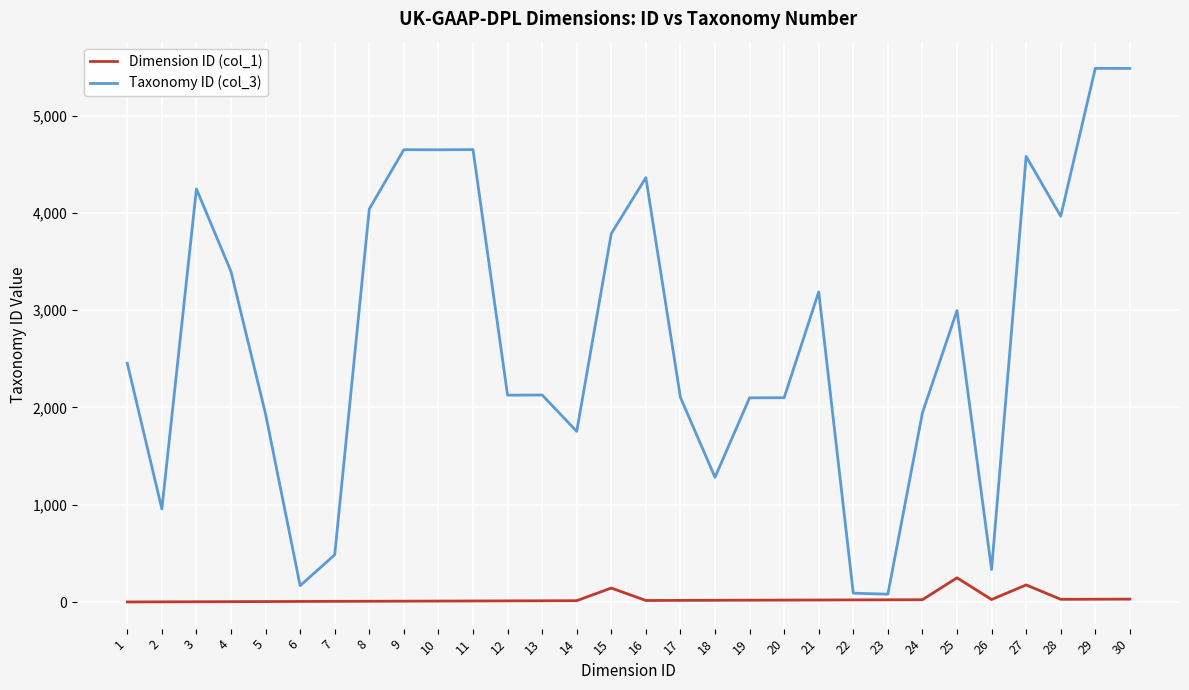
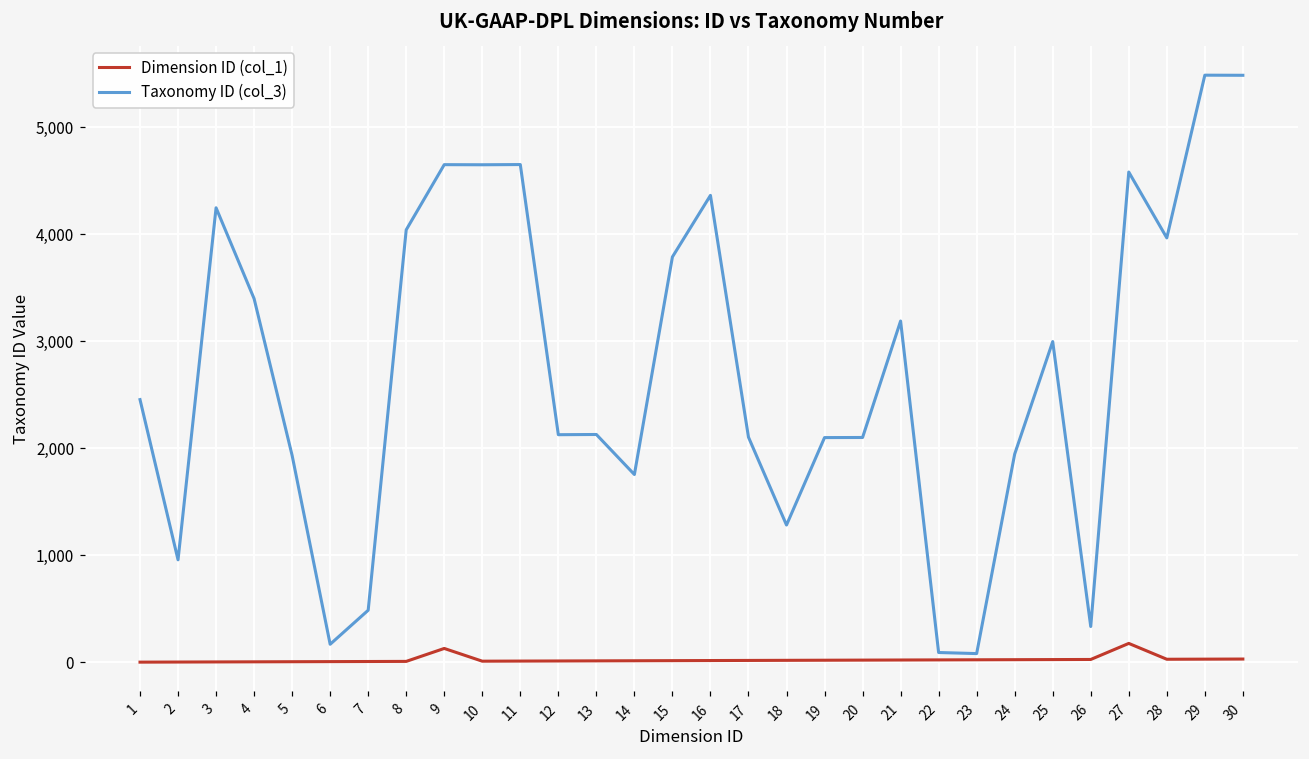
Dimension ID (col_1), 9: 0 -> 100
Dimension ID (col_1), 15: 100 -> 0
Dimension ID (col_1), 25: 200 -> 0
